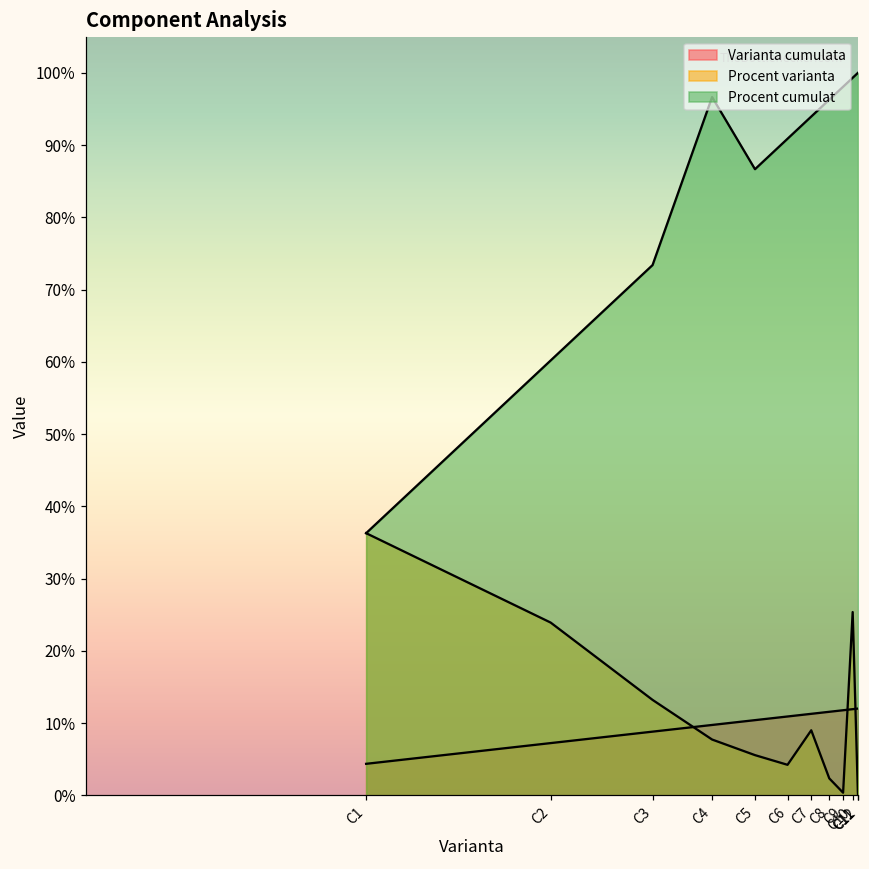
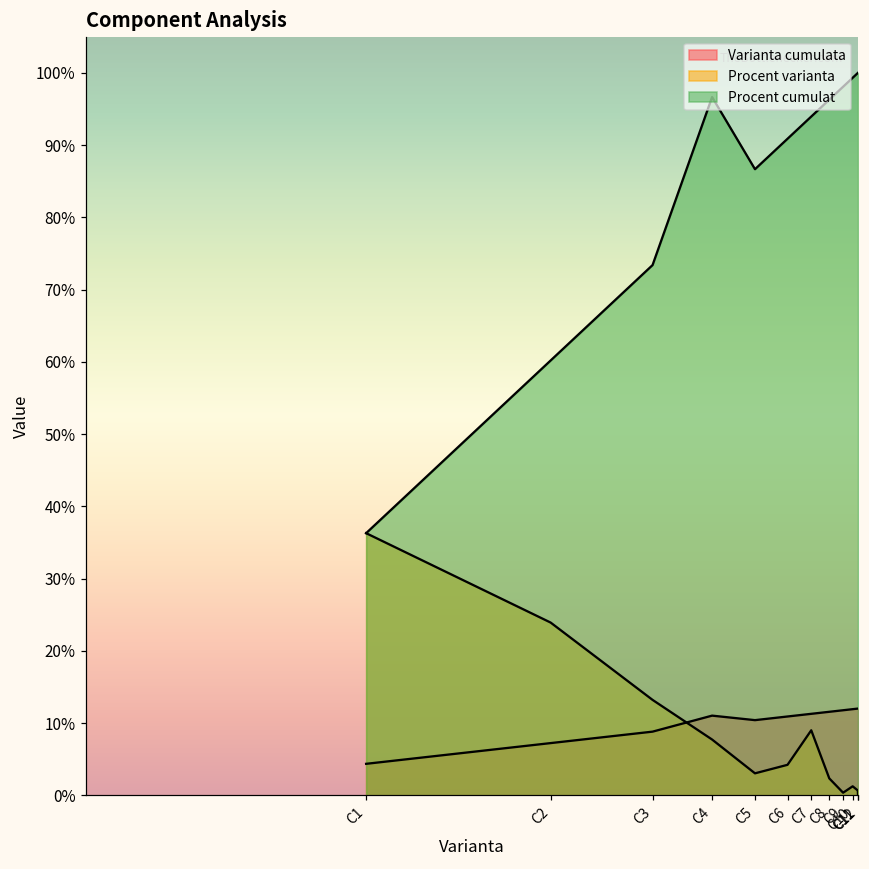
Varianta cumulata, C4: 10% -> 11%
Procent varianta, C5: 6% -> 3%
Procent varianta, C10: 25% -> 1%
